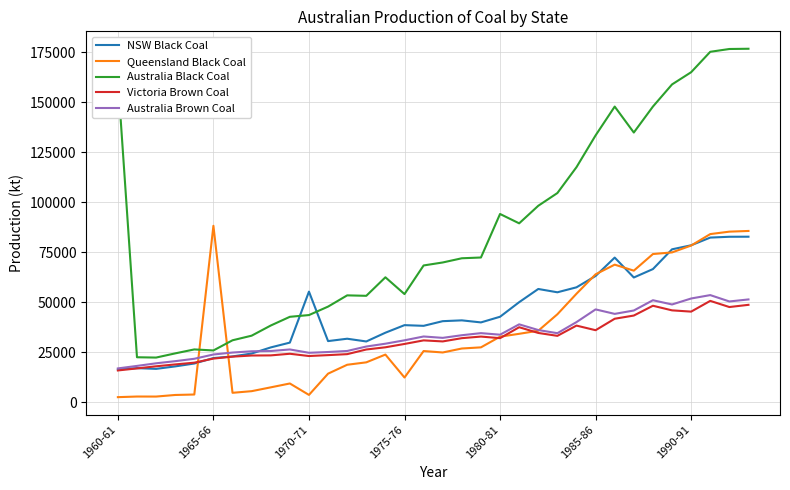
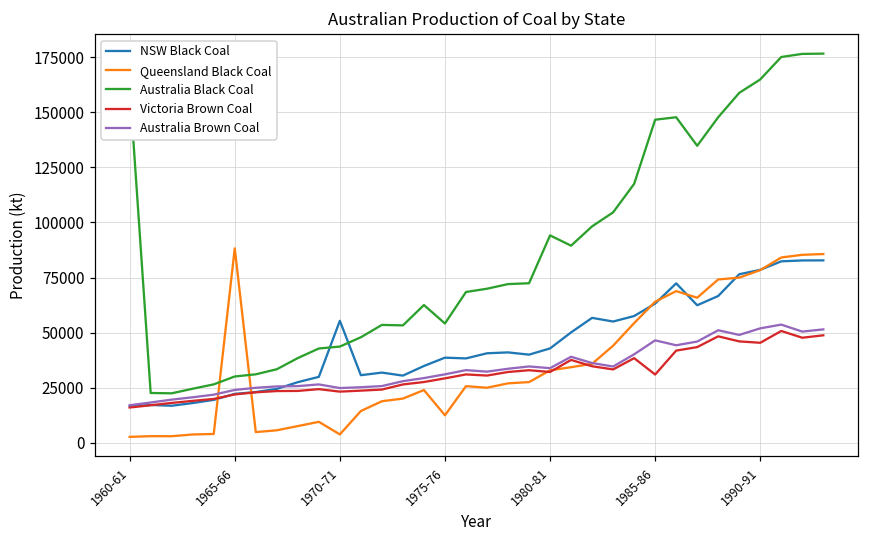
Australia Black Coal, 1965-66: 26000 -> 30000
Australia Black Coal, 1985-86: 133000 -> 147000
Victoria Brown Coal, 1985-86: 36000 -> 31000
